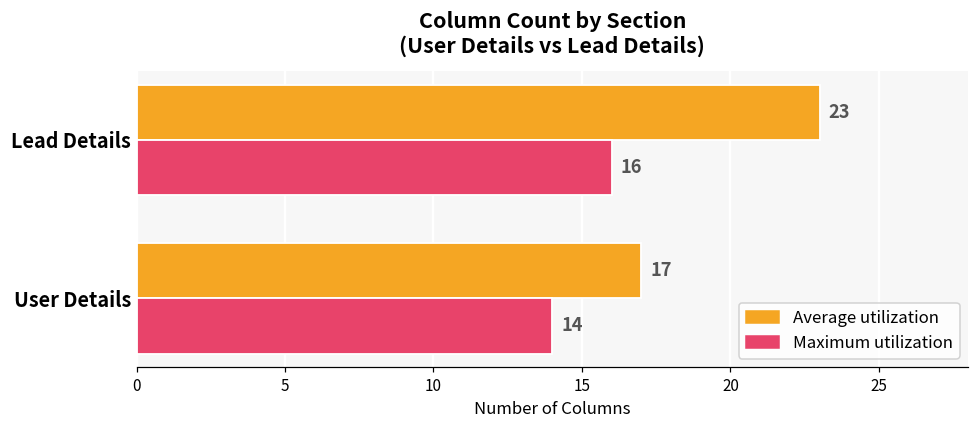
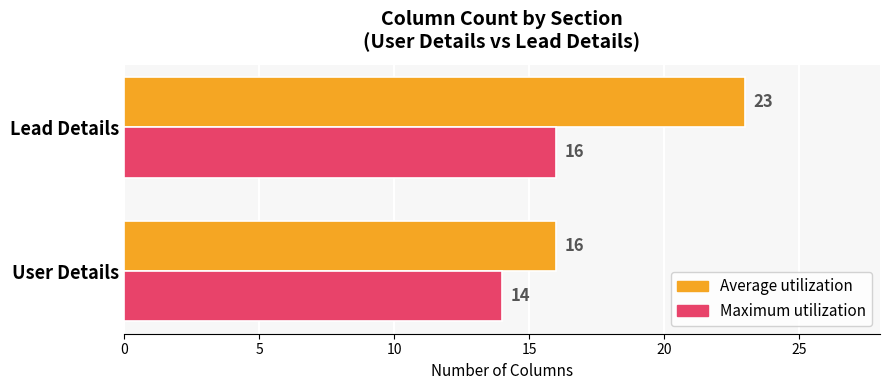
Average utilization, User Details: 17 -> 16
